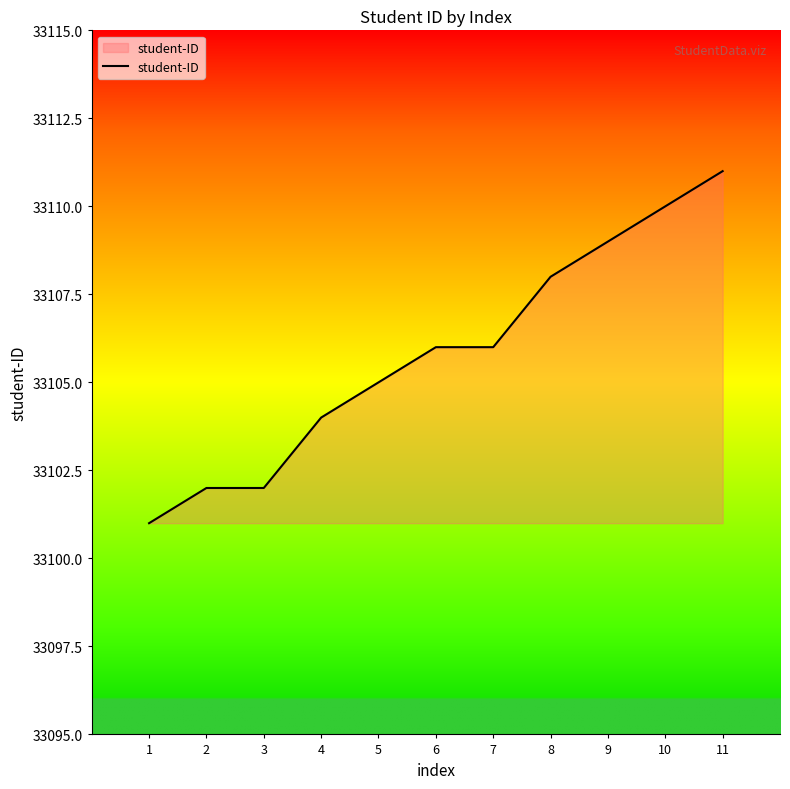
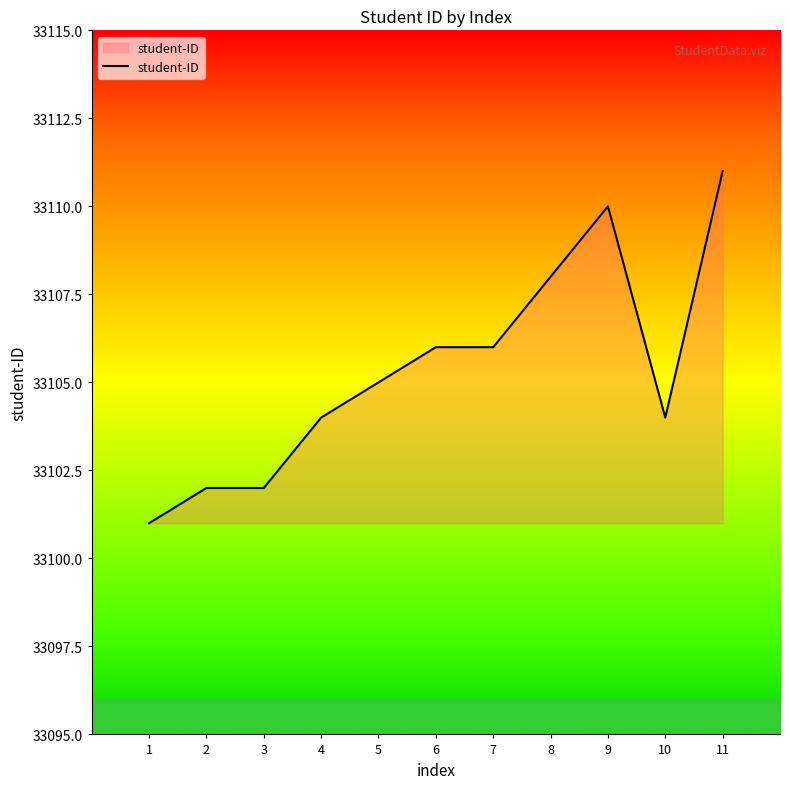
9: 33109 -> 33110
10: 33110 -> 33104
